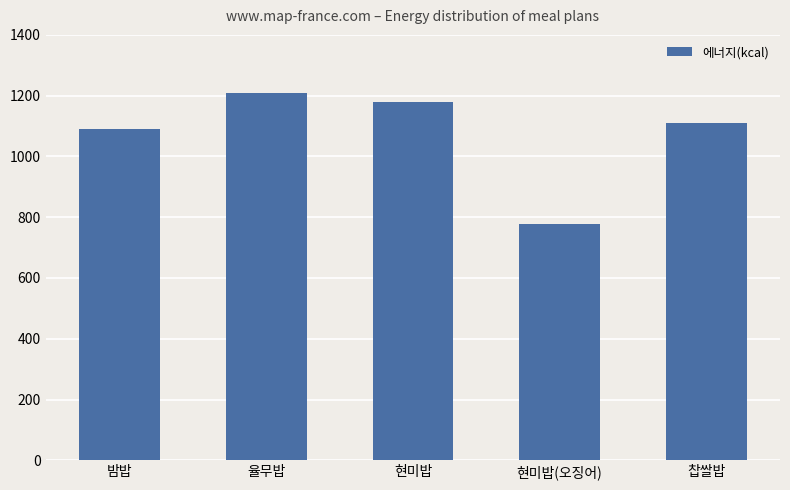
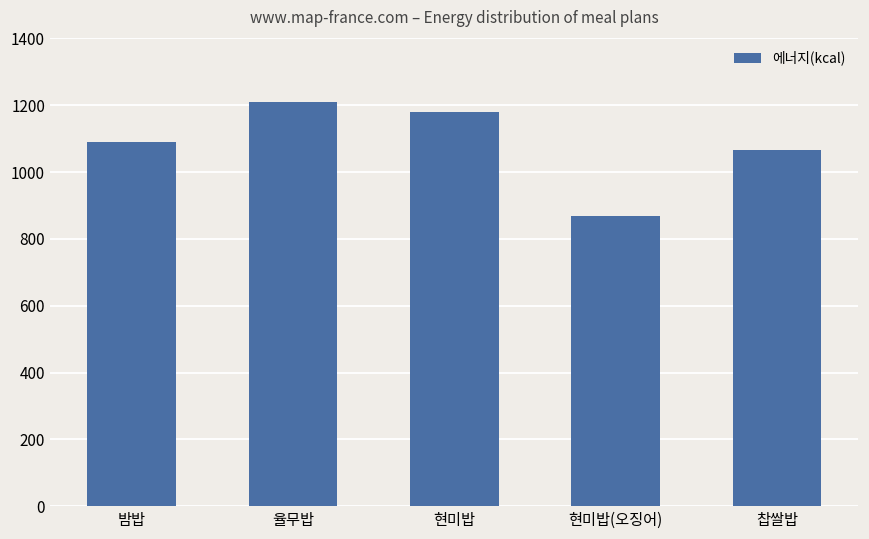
현미밥(오징어): 780 -> 870
찹쌀밥: 1110 -> 1070
